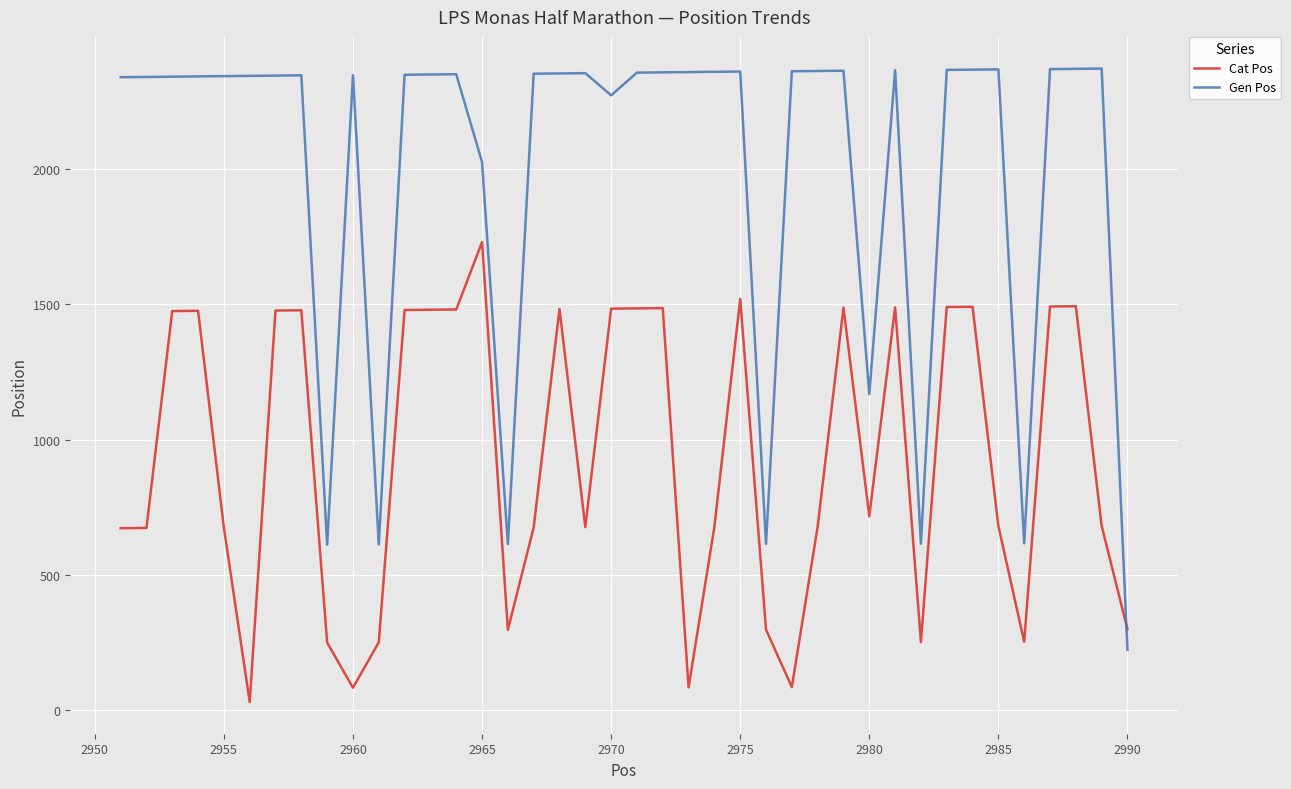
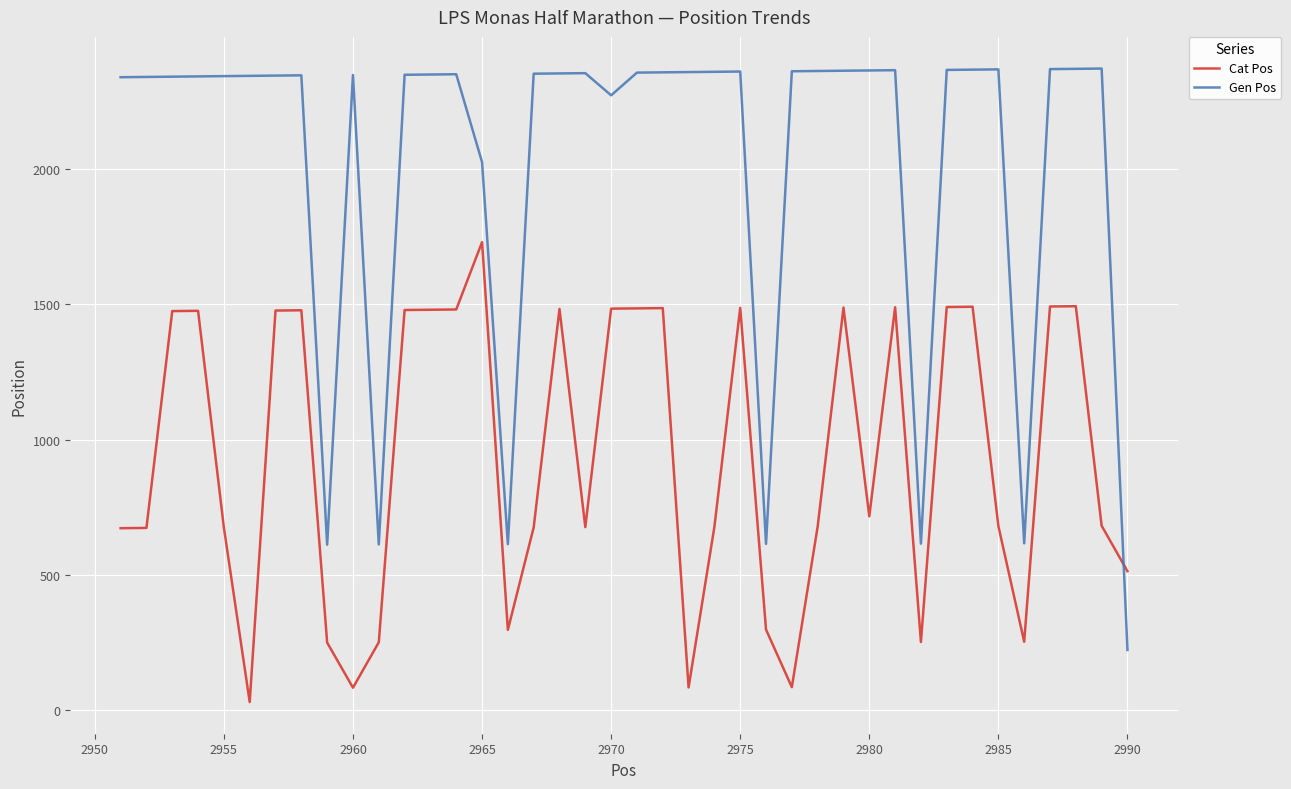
Cat Pos, 2975: 1520 -> 1490
Gen Pos, 2980: 1170 -> 2370
Cat Pos, 2990: 300 -> 510
